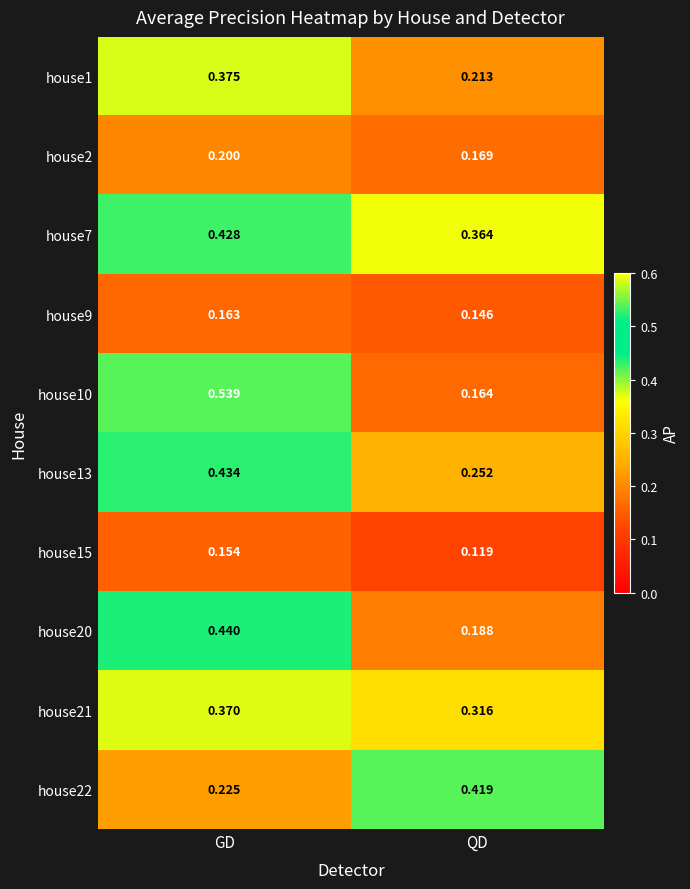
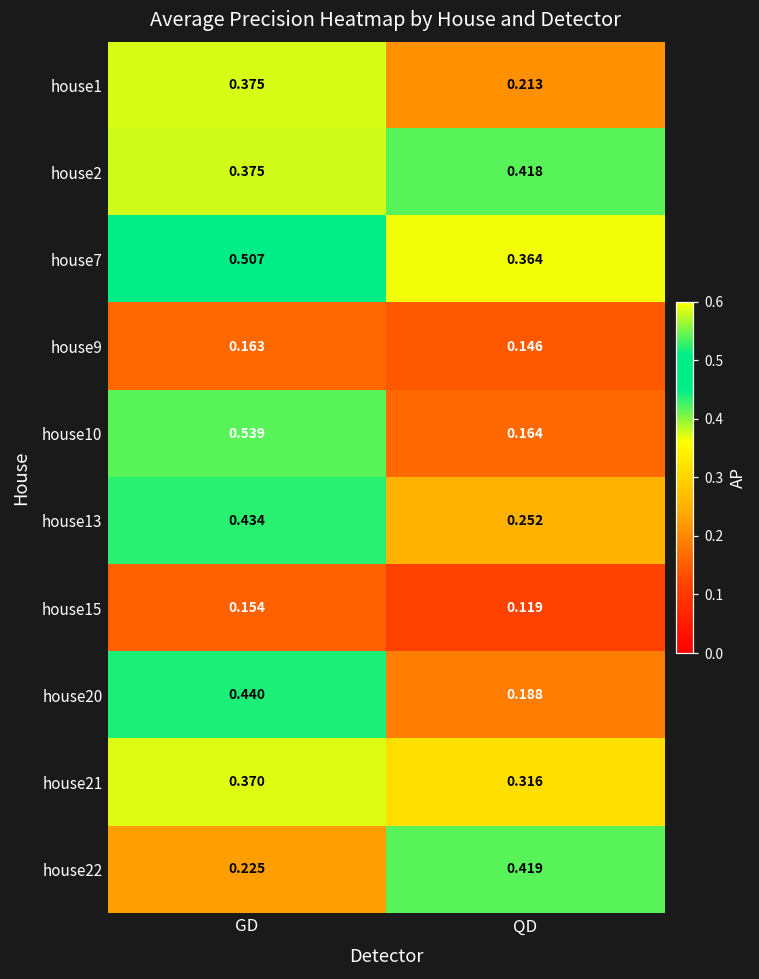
house2, GD: 0.200 -> 0.375
house2, QD: 0.169 -> 0.418
house7, GD: 0.428 -> 0.507
